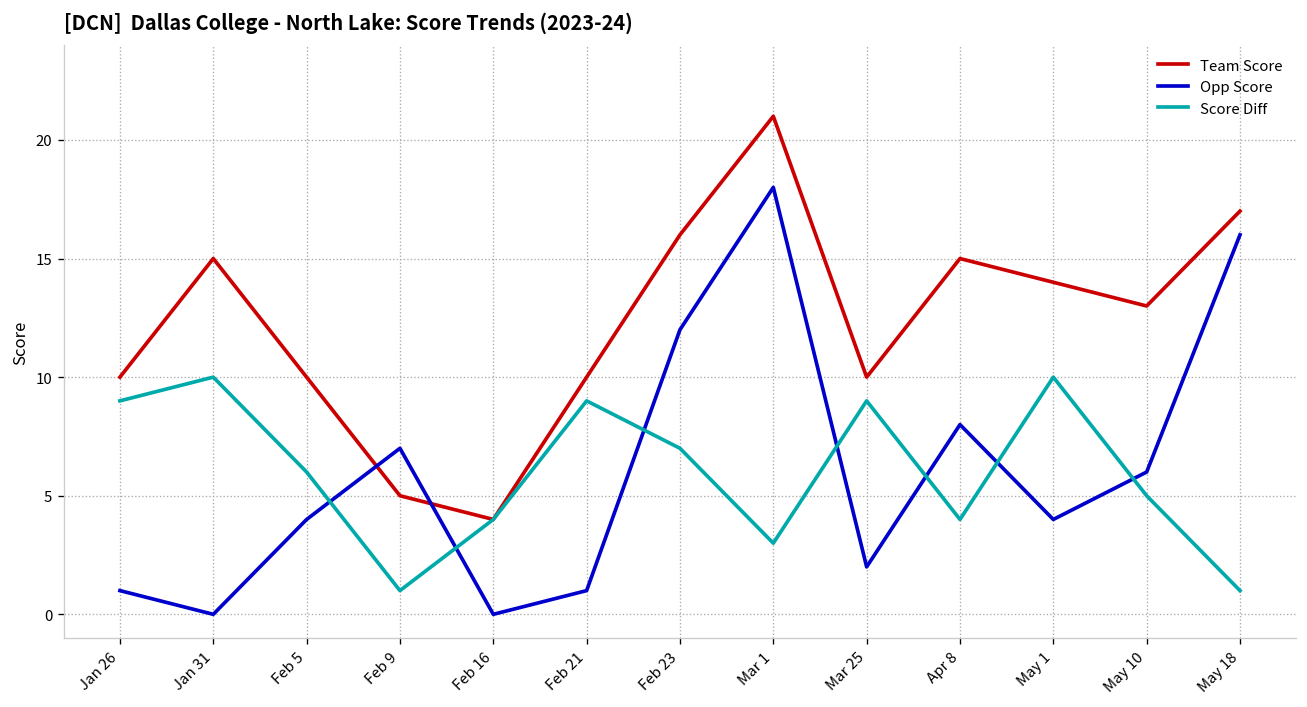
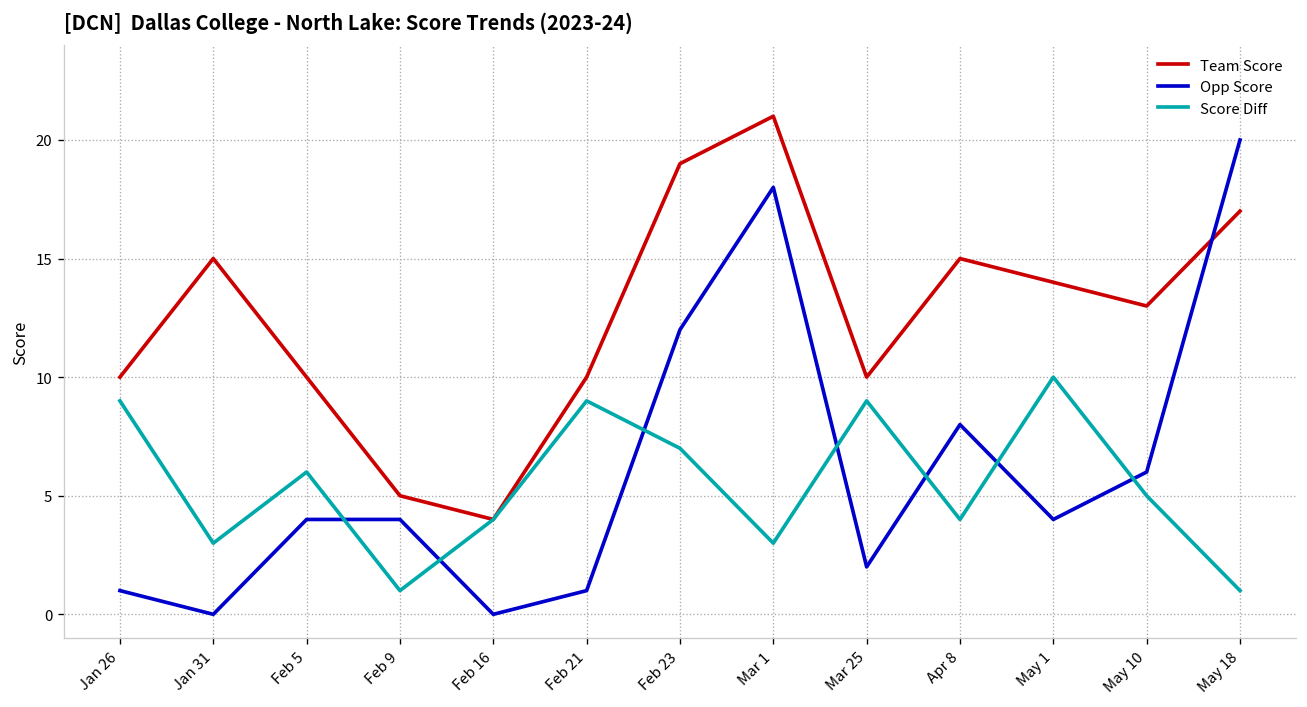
Score Diff, Jan 31: 10 -> 3
Opp Score, Feb 9: 7 -> 4
Team Score, Feb 23: 16 -> 19
Opp Score, May 18: 16 -> 20
